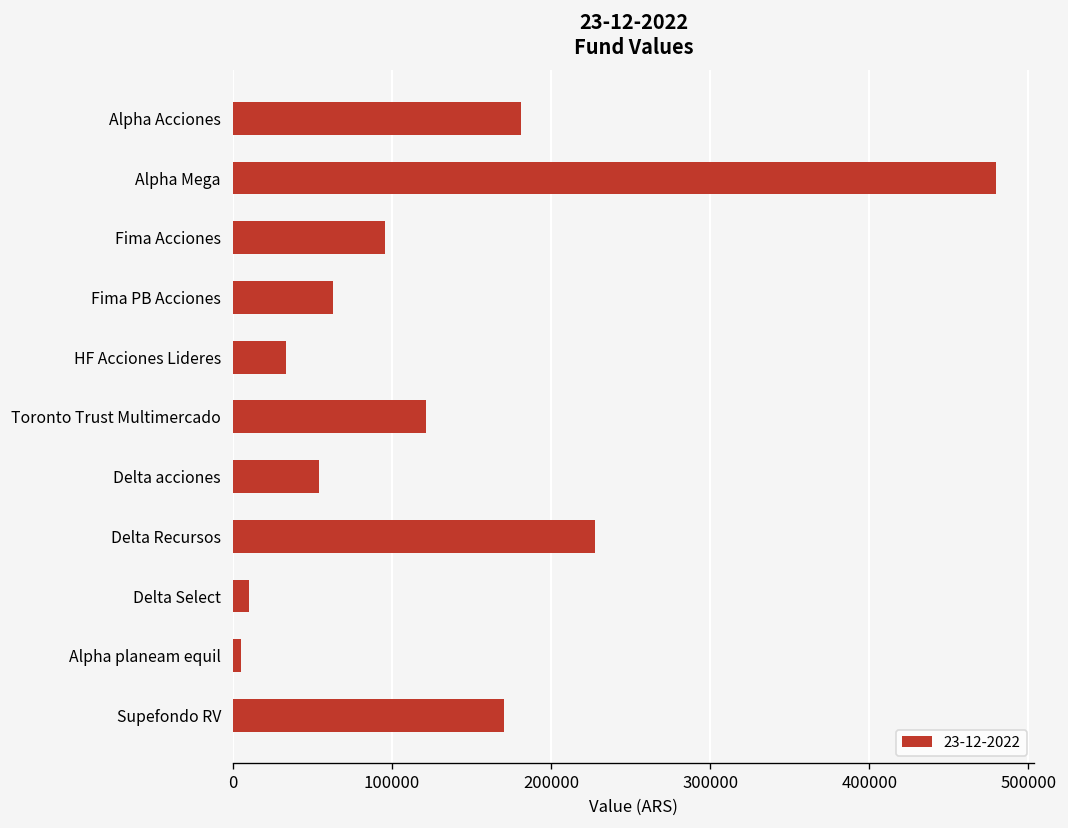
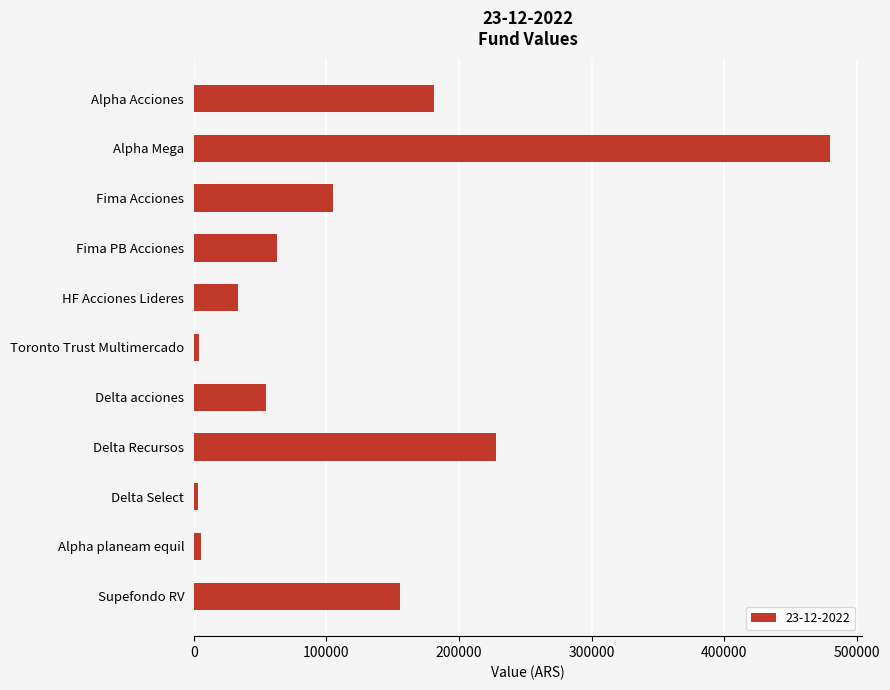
Fima Acciones: 96000 -> 105000
Toronto Trust Multimercado: 122000 -> 4000
Delta Select: 11000 -> 3000
Supefondo RV: 170000 -> 155000
